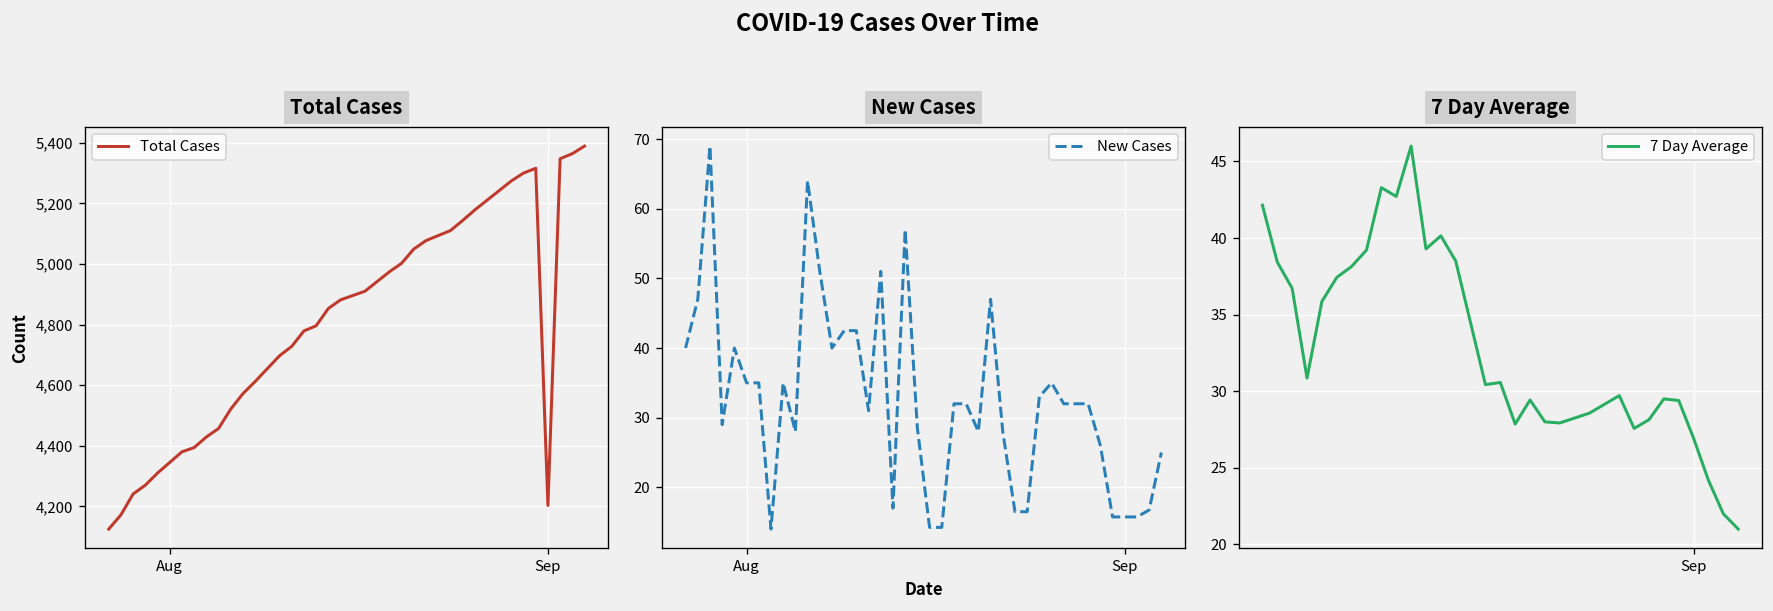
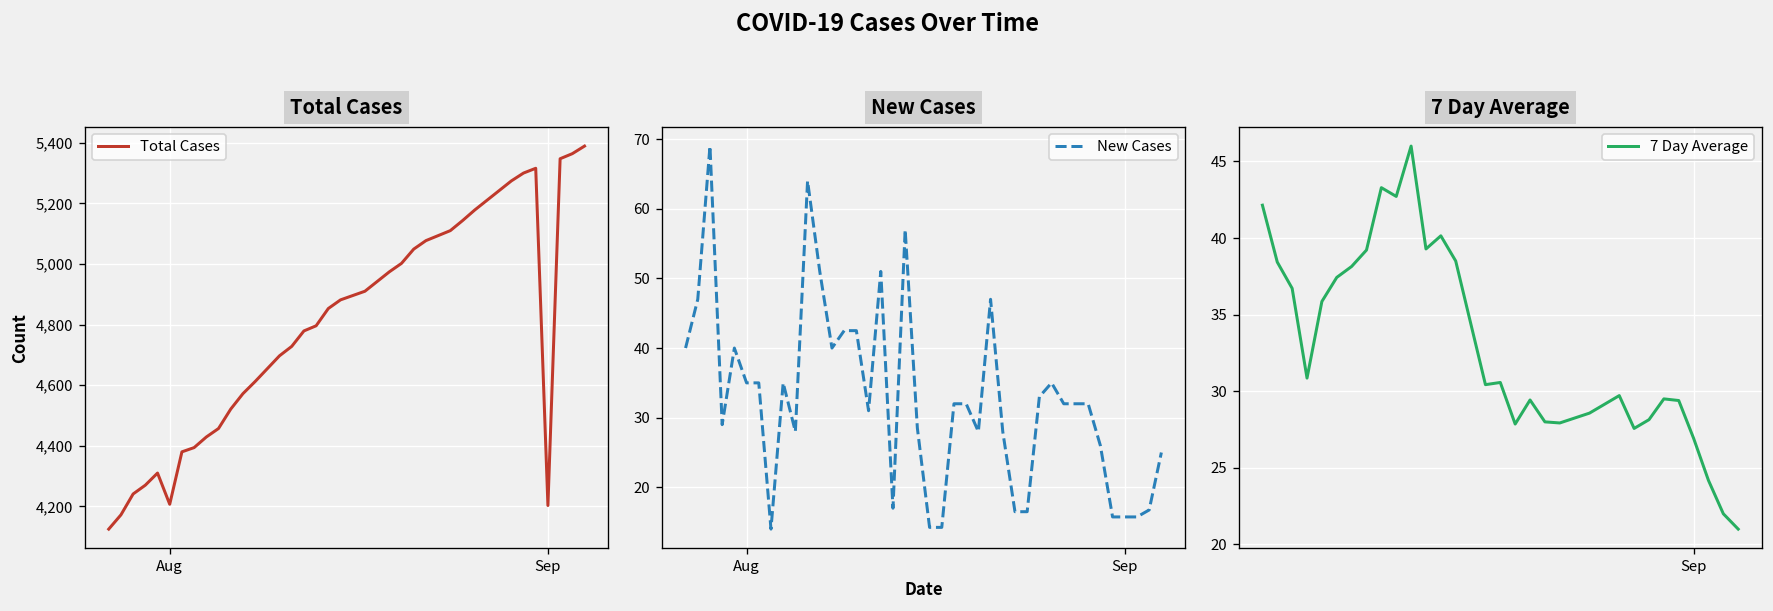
Total Cases, Aug: 4,350 -> 4,210
